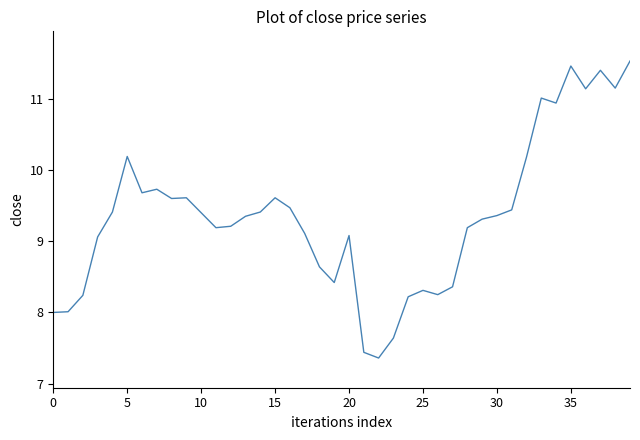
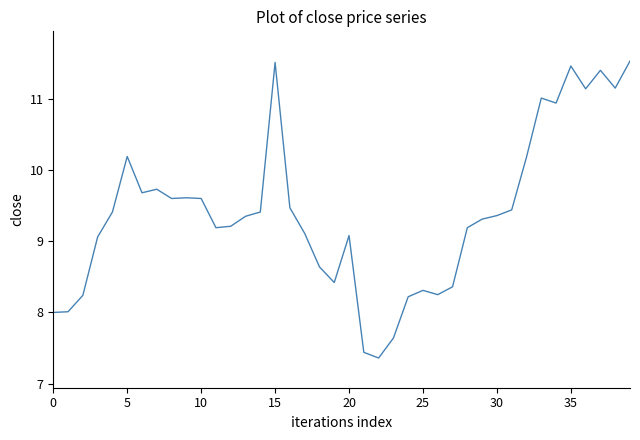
10: 9.4 -> 9.6
15: 9.6 -> 11.5
